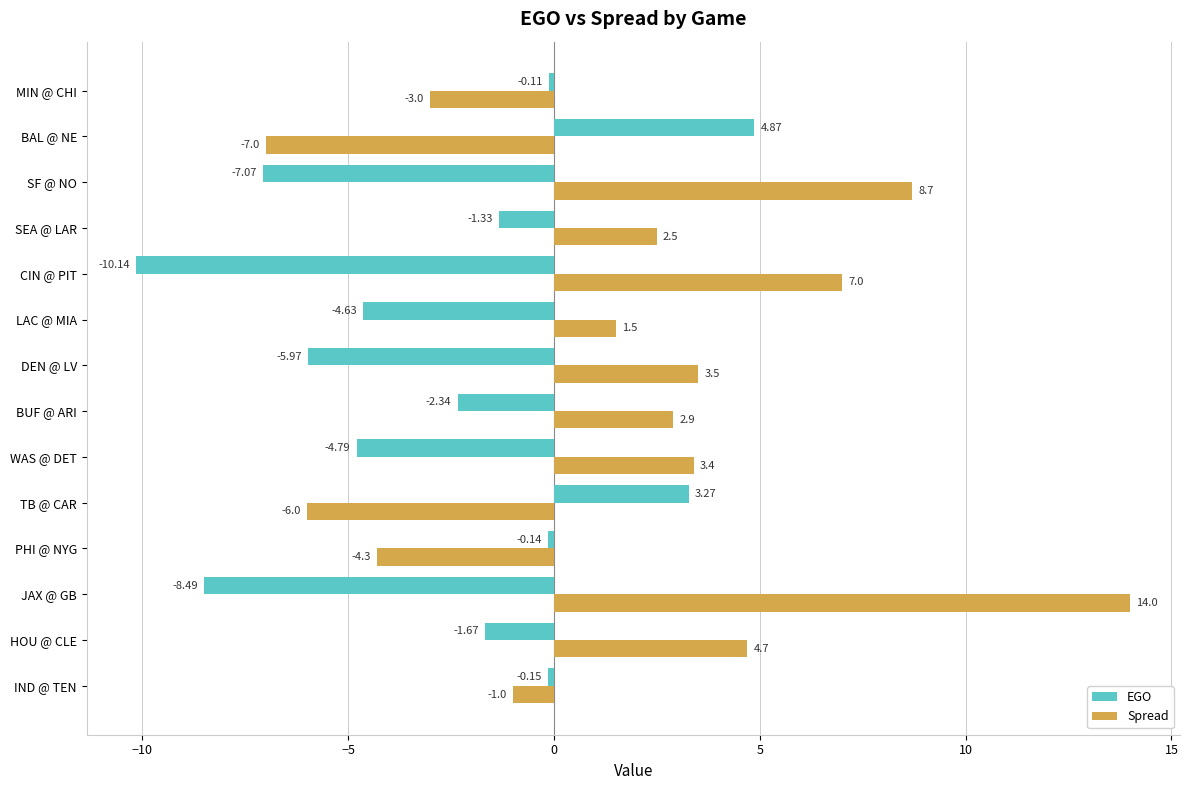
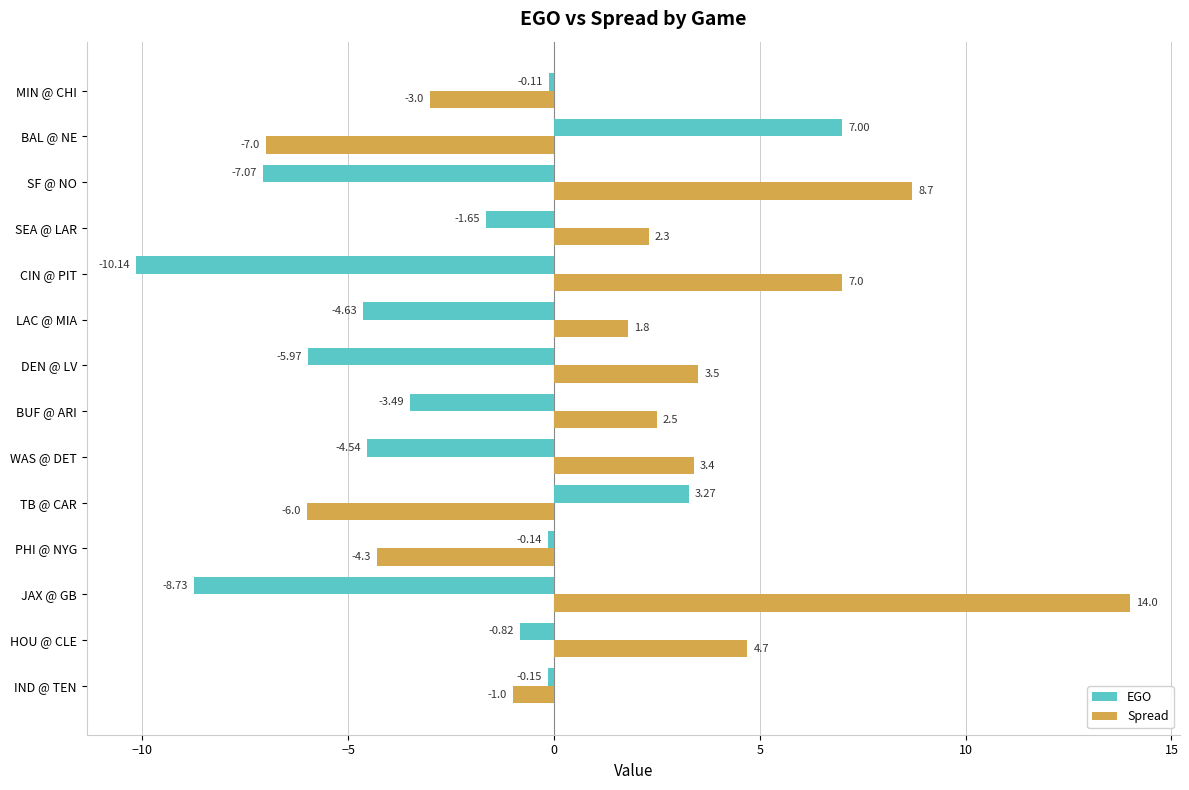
EGO, BAL @ NE: 4.87 -> 7.00
EGO, SEA @ LAR: -1.33 -> -1.65
Spread, SEA @ LAR: 2.5 -> 2.3
Spread, LAC @ MIA: 1.5 -> 1.8
EGO, BUF @ ARI: -2.34 -> -3.49
Spread, BUF @ ARI: 2.9 -> 2.5
EGO, WAS @ DET: -4.79 -> -4.54
EGO, JAX @ GB: -8.49 -> -8.73
EGO, HOU @ CLE: -1.67 -> -0.82
